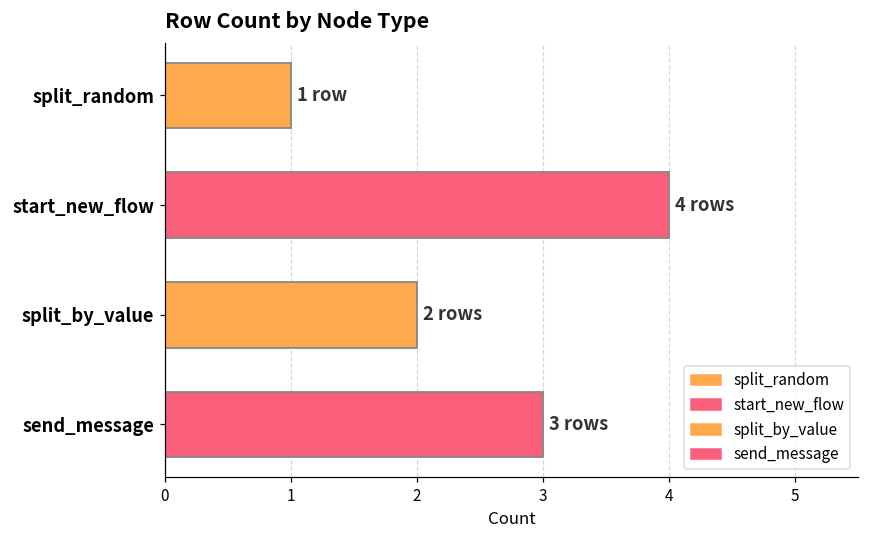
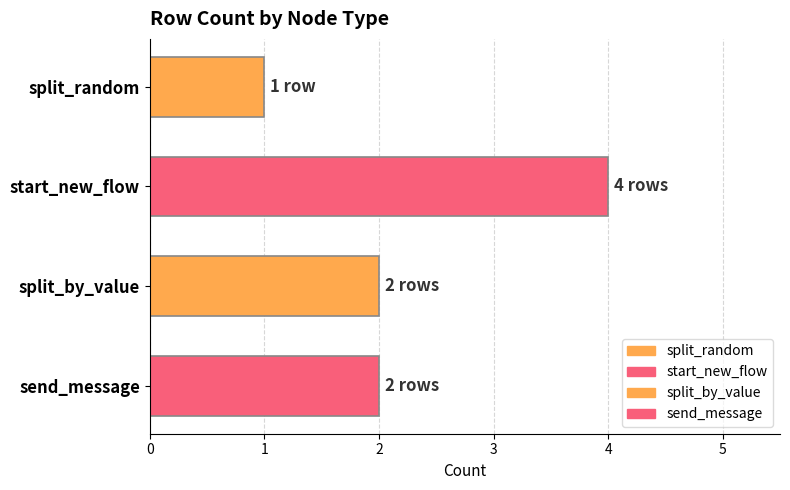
send_message: 3 -> 2
